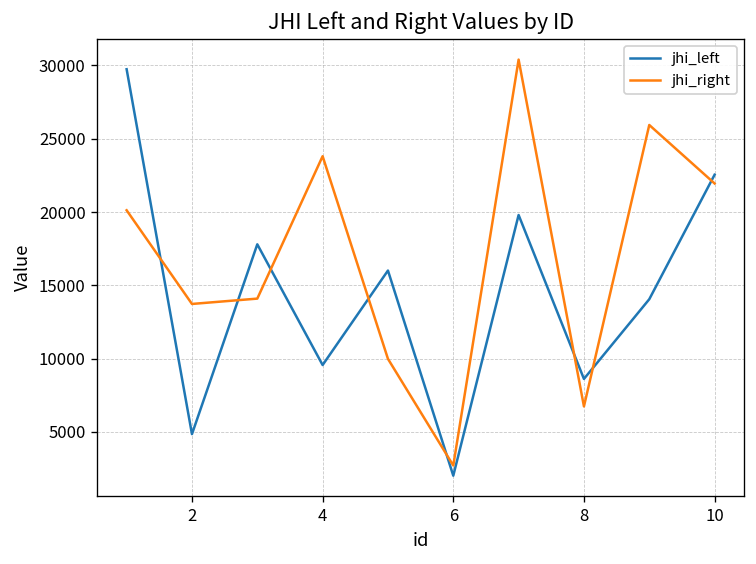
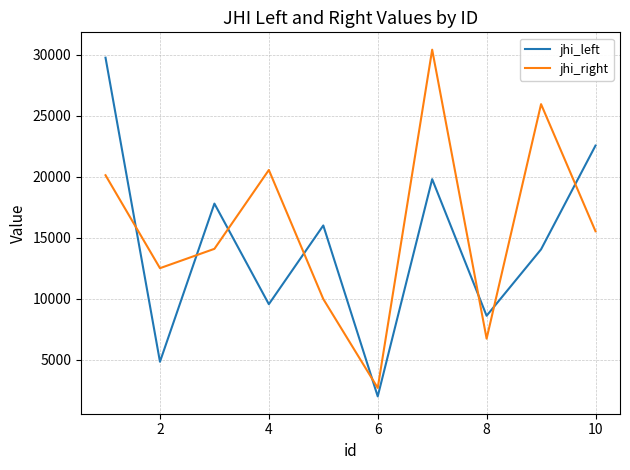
jhi_right, 2: 13700 -> 12500
jhi_right, 4: 23800 -> 20600
jhi_right, 10: 22000 -> 15500
